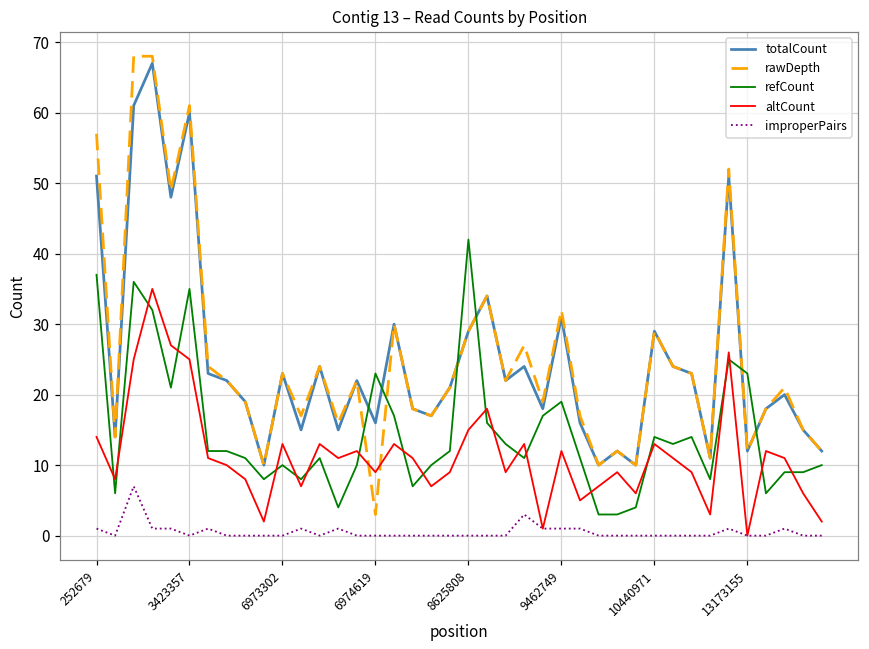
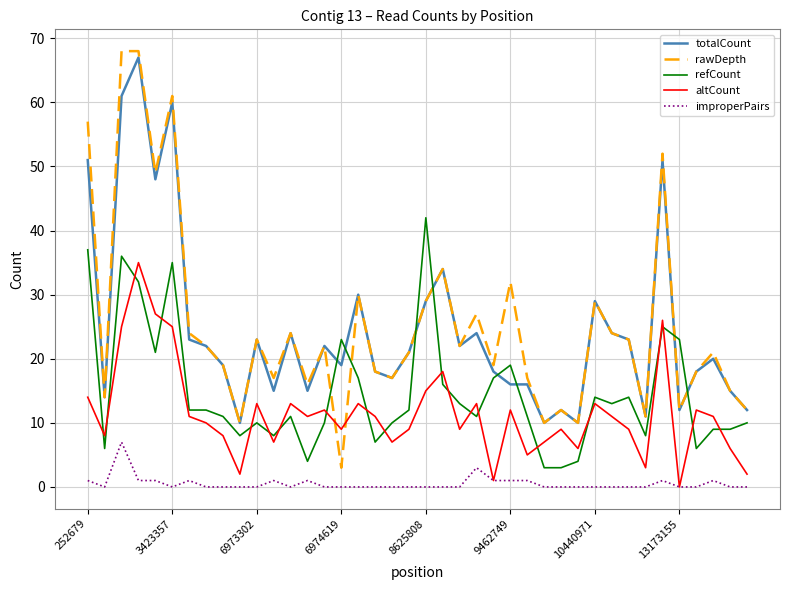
totalCount, 6974619: 16 -> 19
totalCount, 9462749: 31 -> 16
